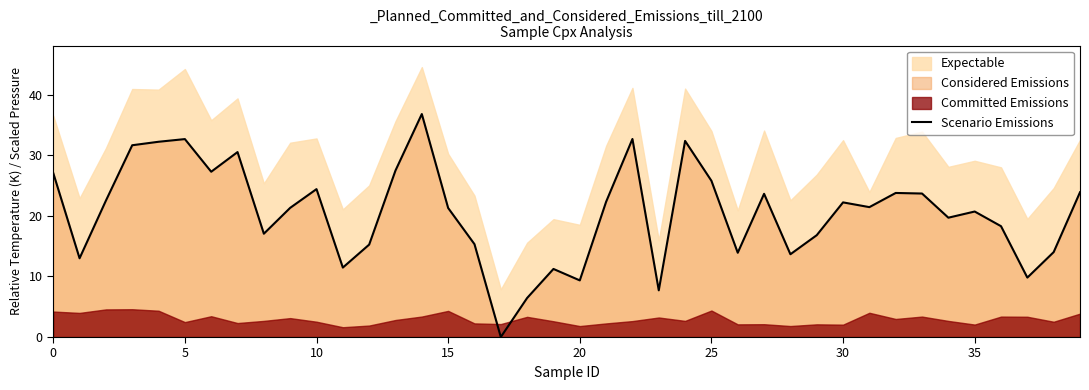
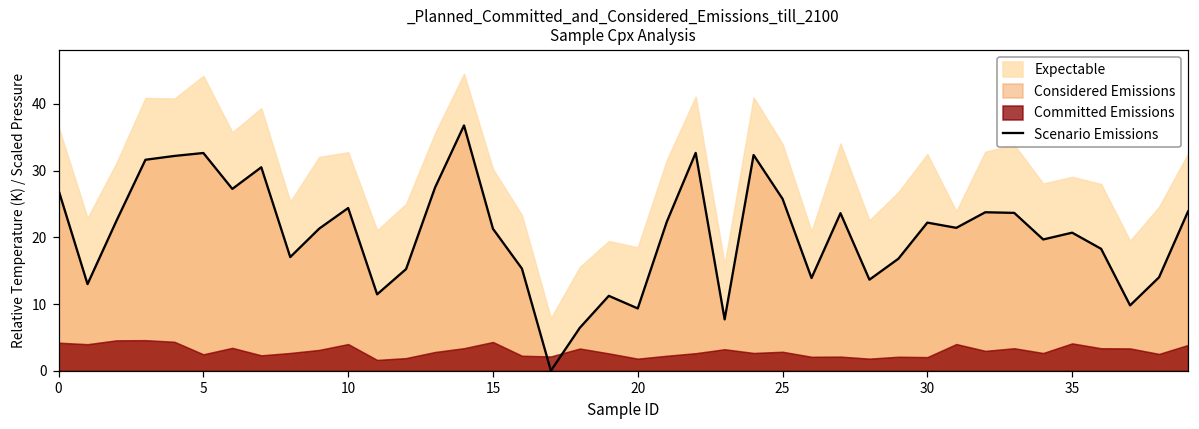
Committed Emissions, 10: 3 -> 4
Committed Emissions, 25: 4 -> 3
Committed Emissions, 35: 2 -> 4
